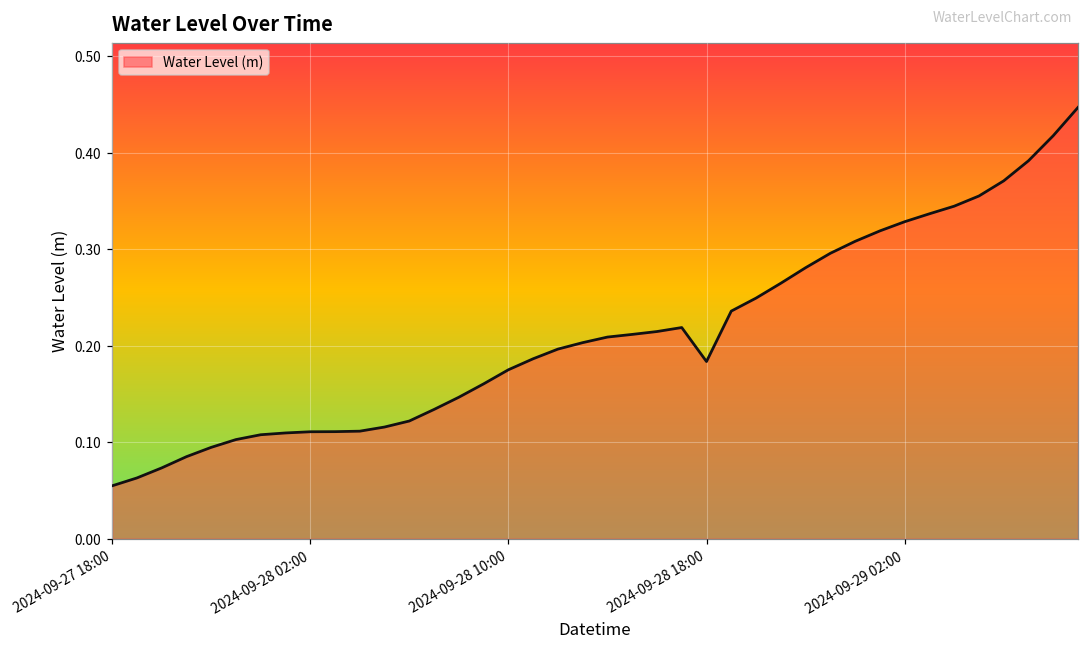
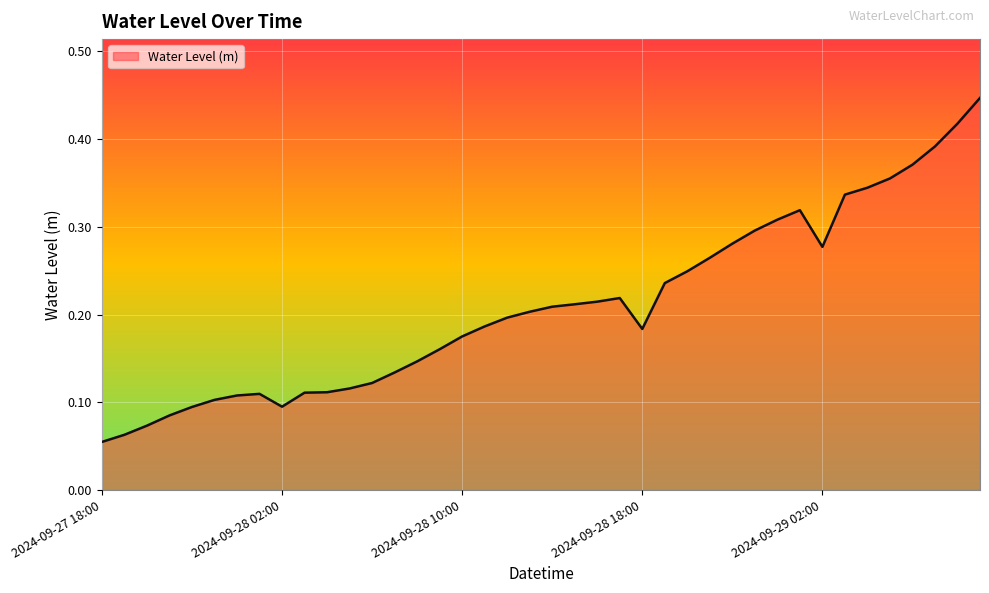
2024-09-28 02:00: 0.11 -> 0.10
2024-09-29 02:00: 0.33 -> 0.28
